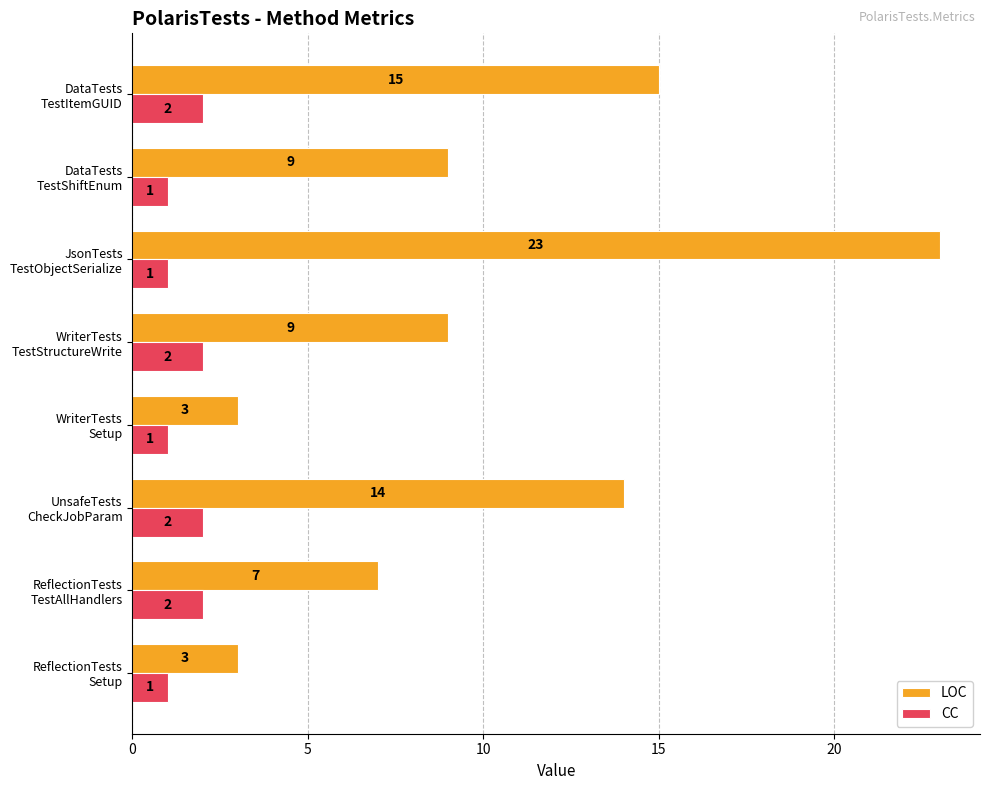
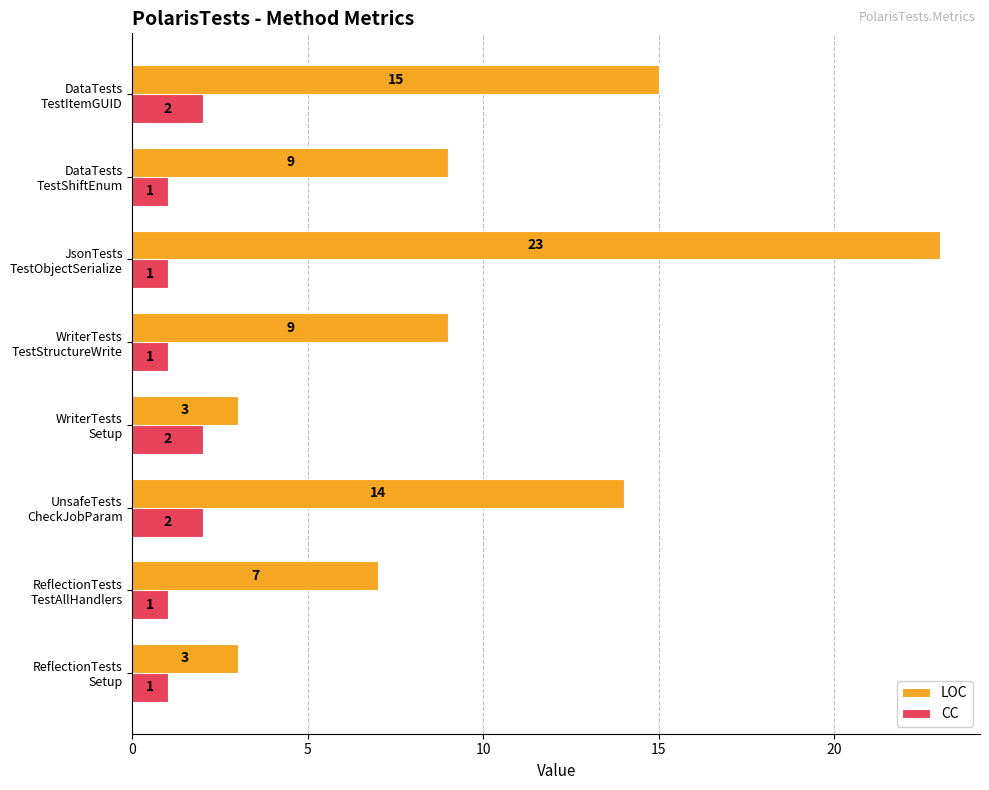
CC, WriterTests TestStructureWrite: 2 -> 1
CC, WriterTests Setup: 1 -> 2
CC, ReflectionTests TestAllHandlers: 2 -> 1
